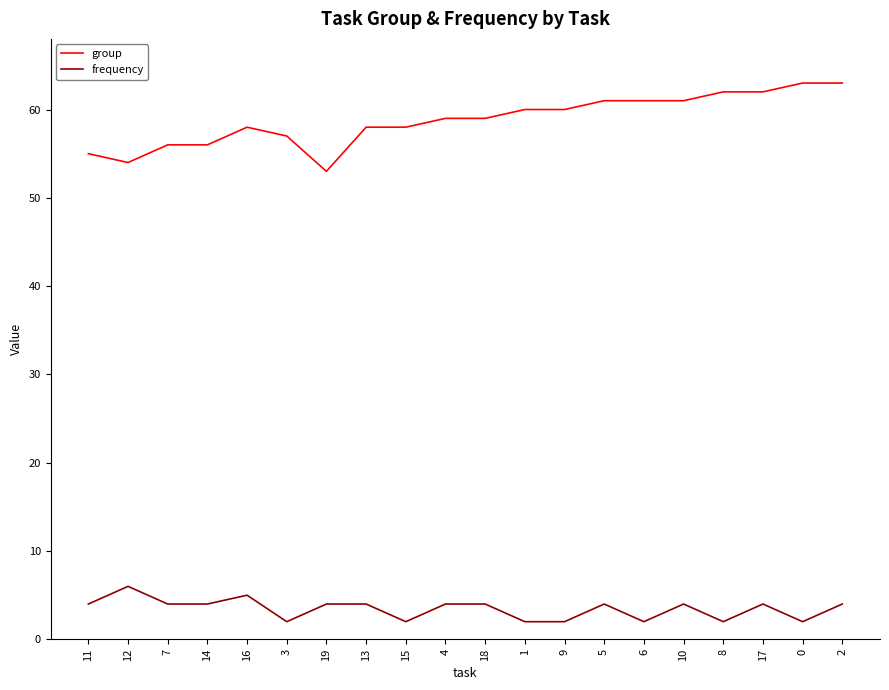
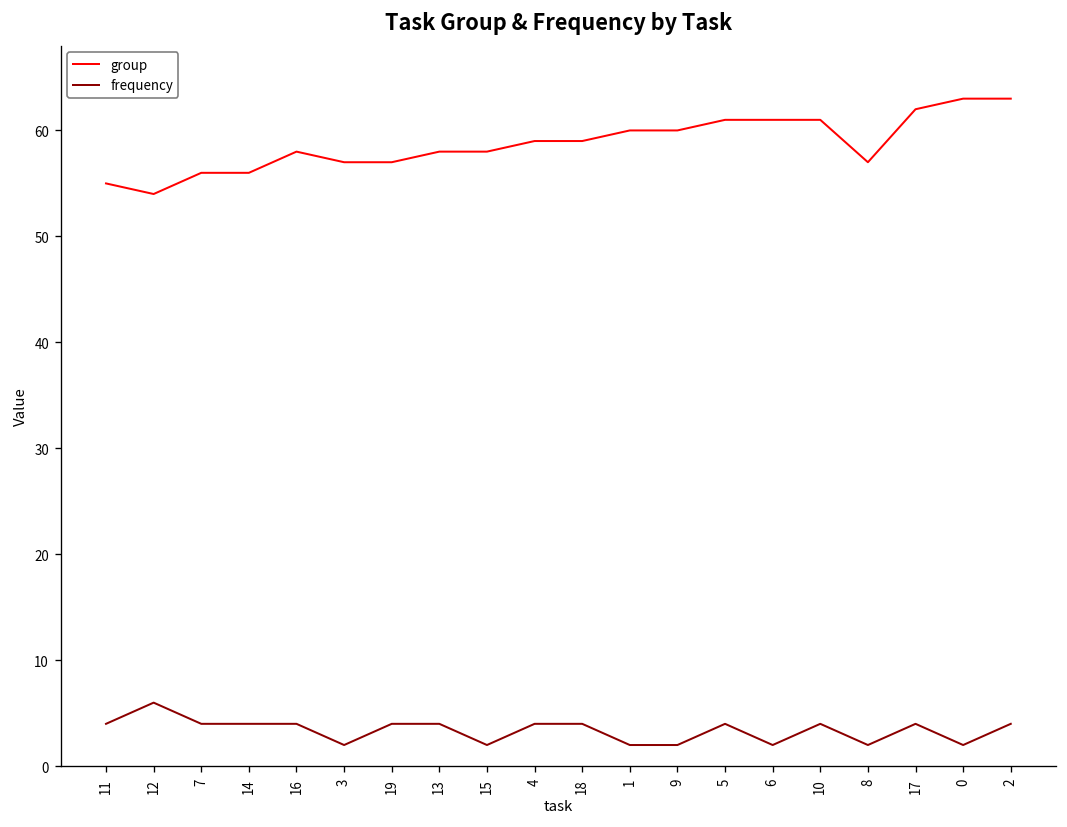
frequency, 16: 5 -> 4
group, 19: 53 -> 57
group, 8: 62 -> 57
